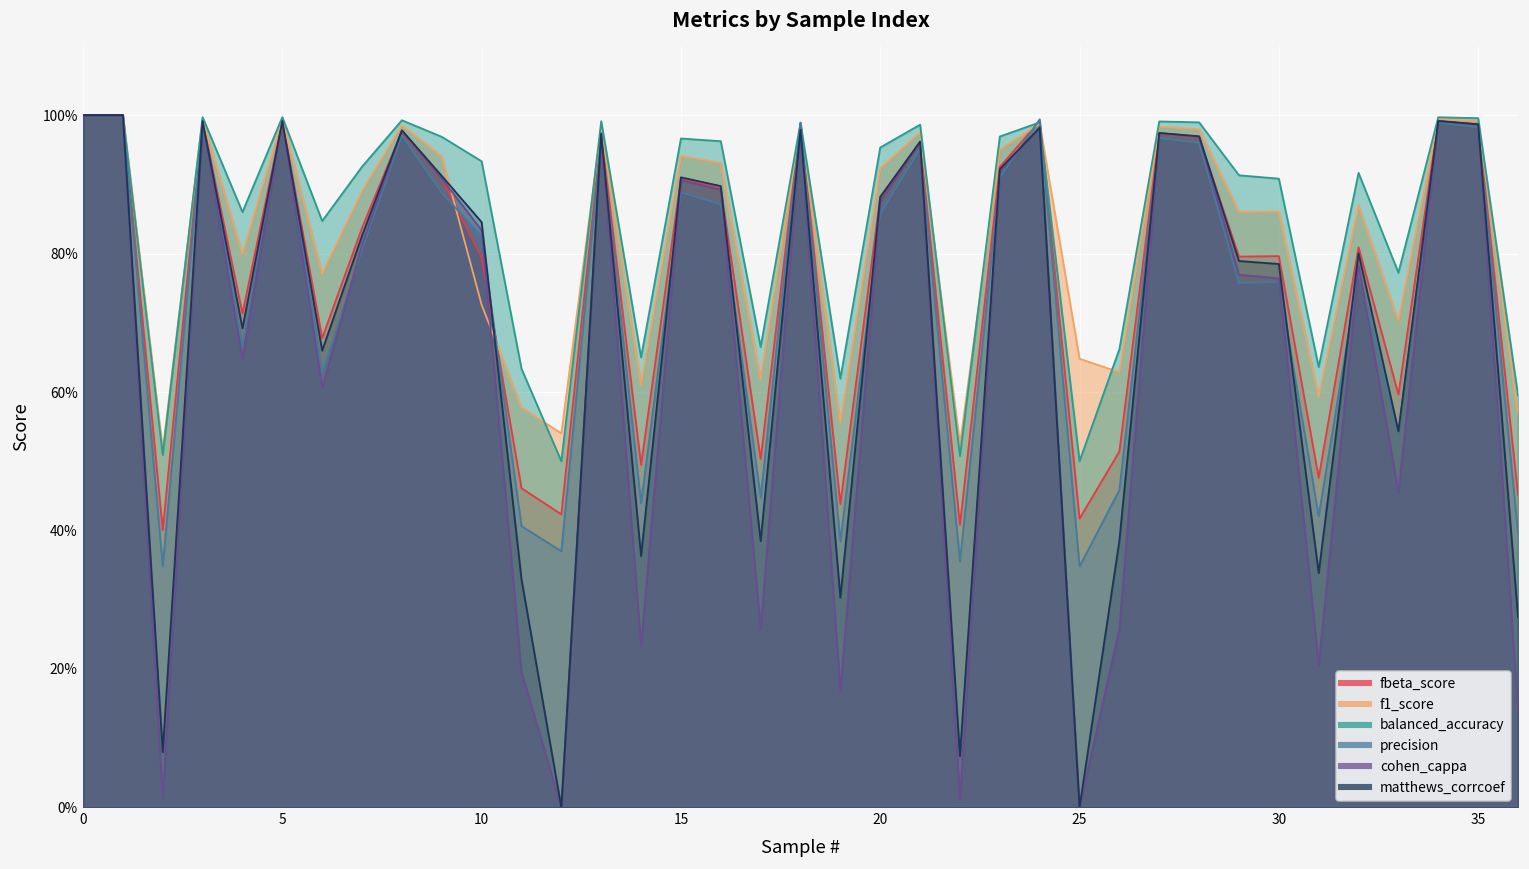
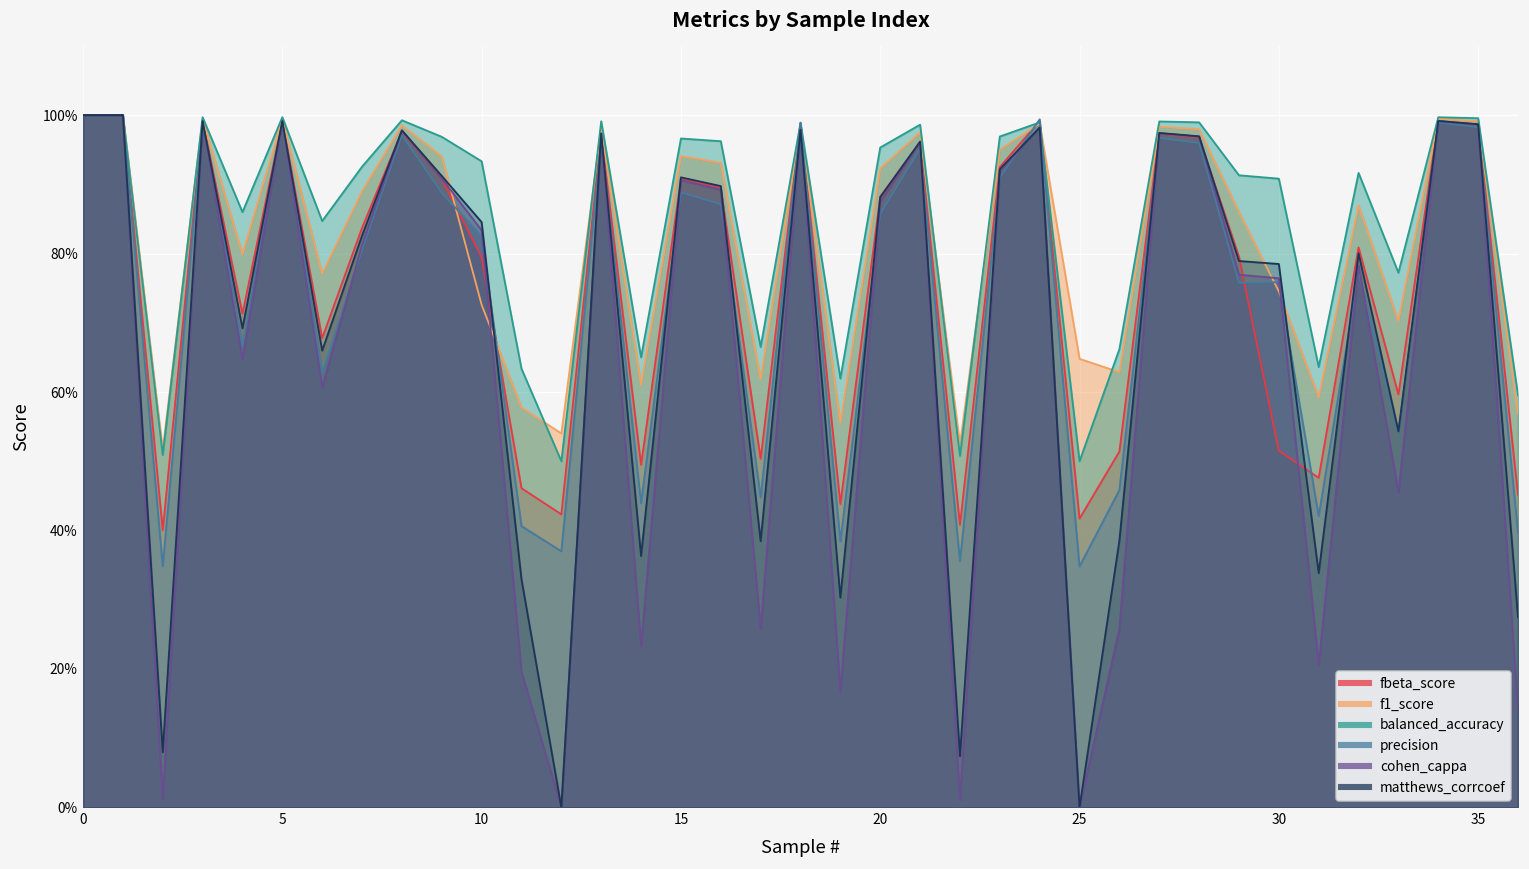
fbeta_score, 30: 80% -> 52%
f1_score, 30: 86% -> 75%
